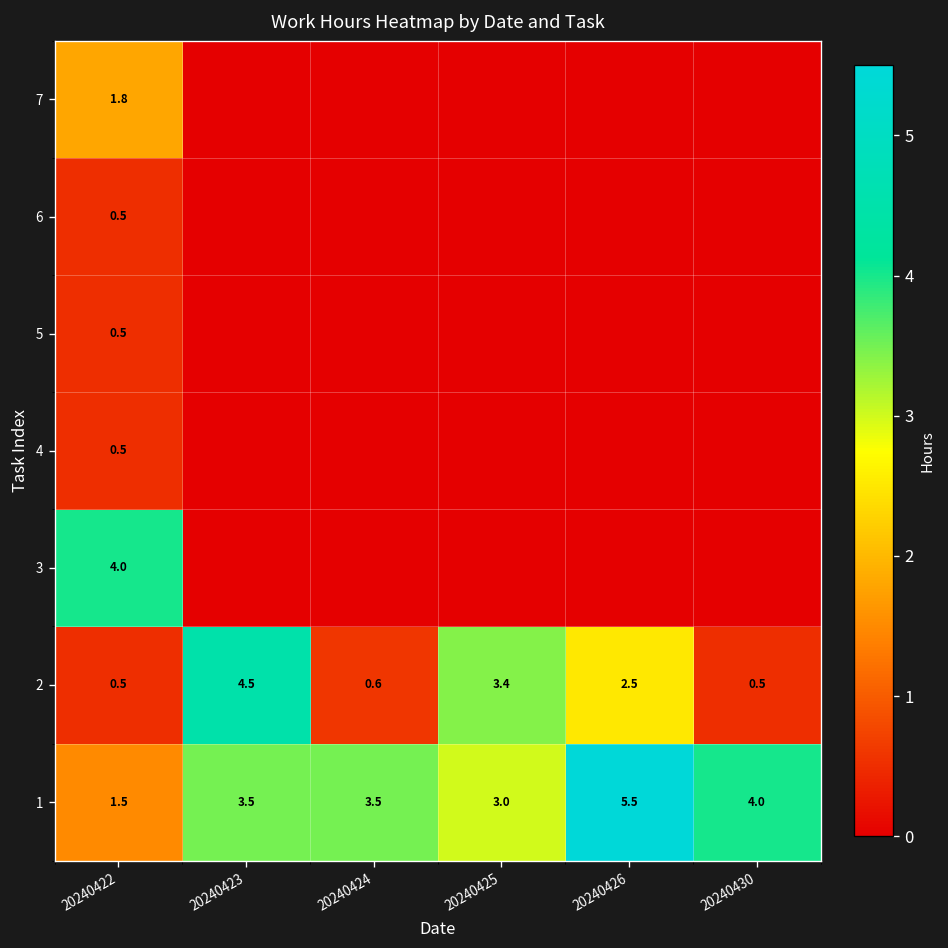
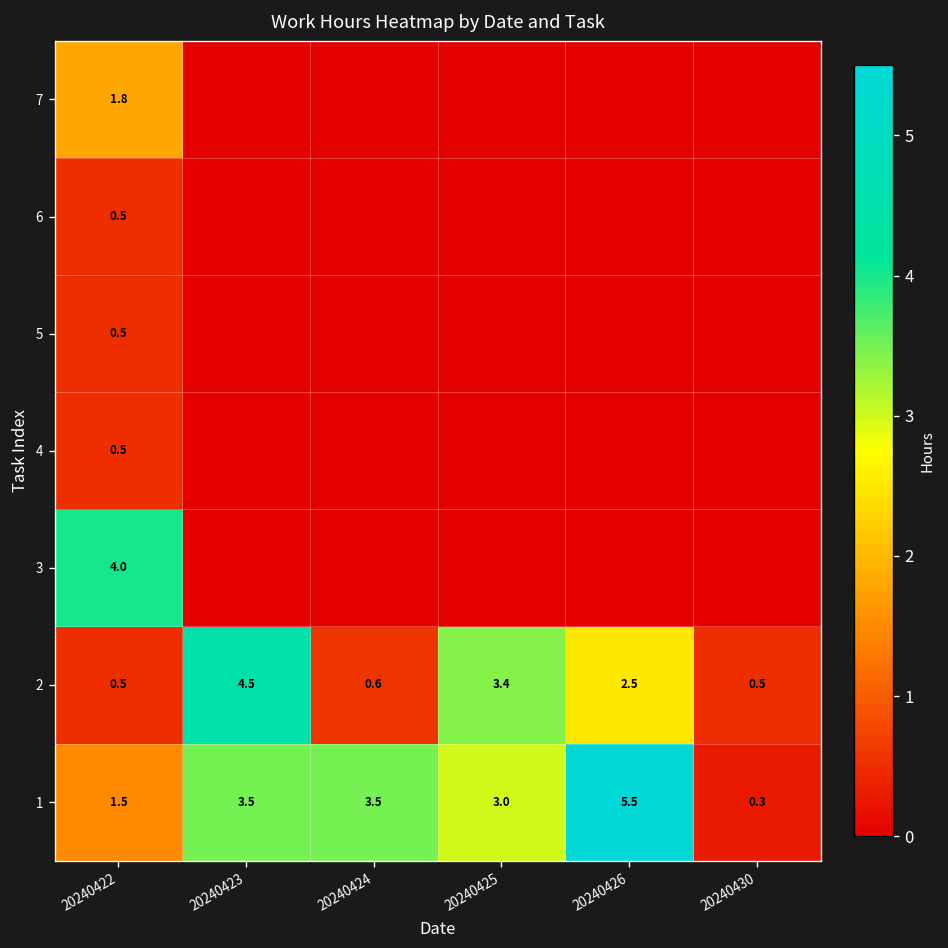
1, 20240430: 4.0 -> 0.3
